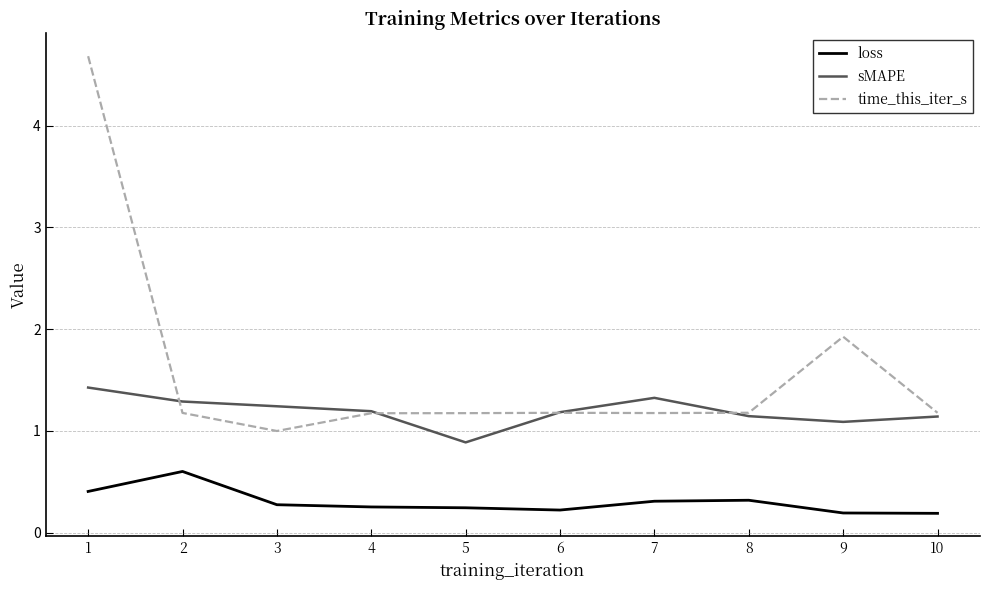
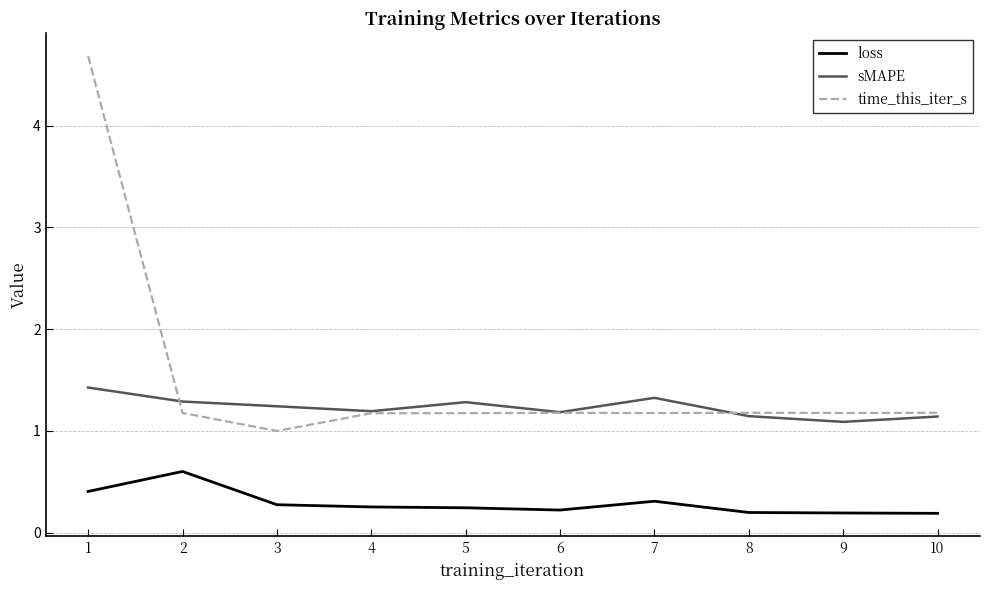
sMAPE, 5: 0.89 -> 1.28
loss, 8: 0.32 -> 0.20
time_this_iter_s, 9: 1.93 -> 1.18
